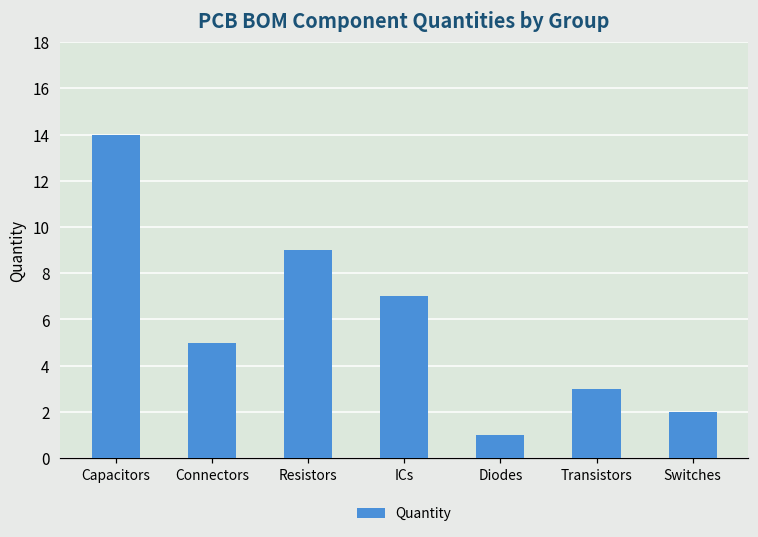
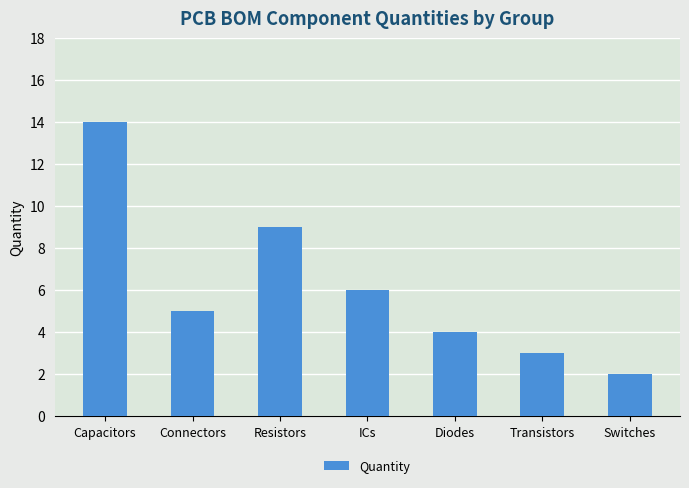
ICs: 7 -> 6
Diodes: 1 -> 4
